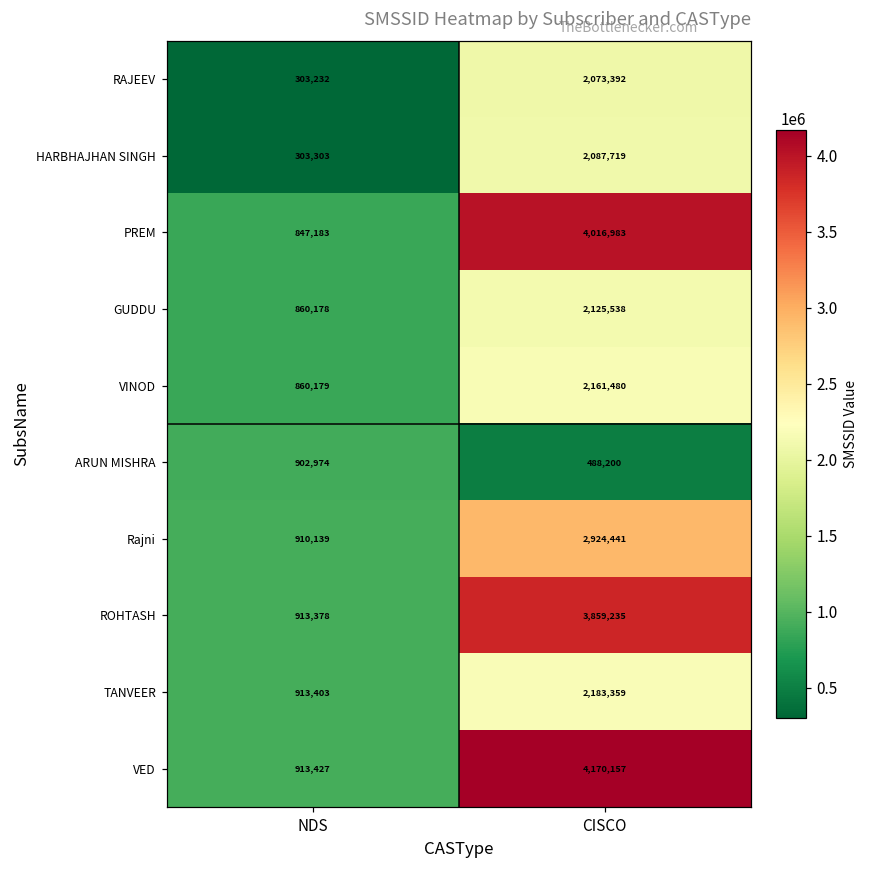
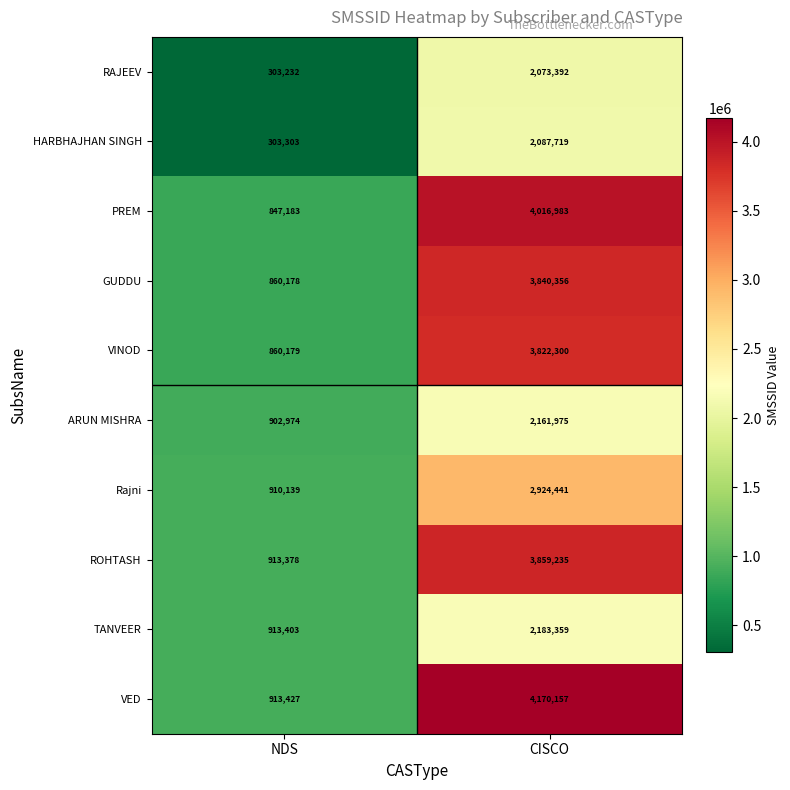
GUDDU, CISCO: 2,125,538 -> 3,840,356
VINOD, CISCO: 2,161,480 -> 3,822,300
ARUN MISHRA, CISCO: 488,200 -> 2,161,975
